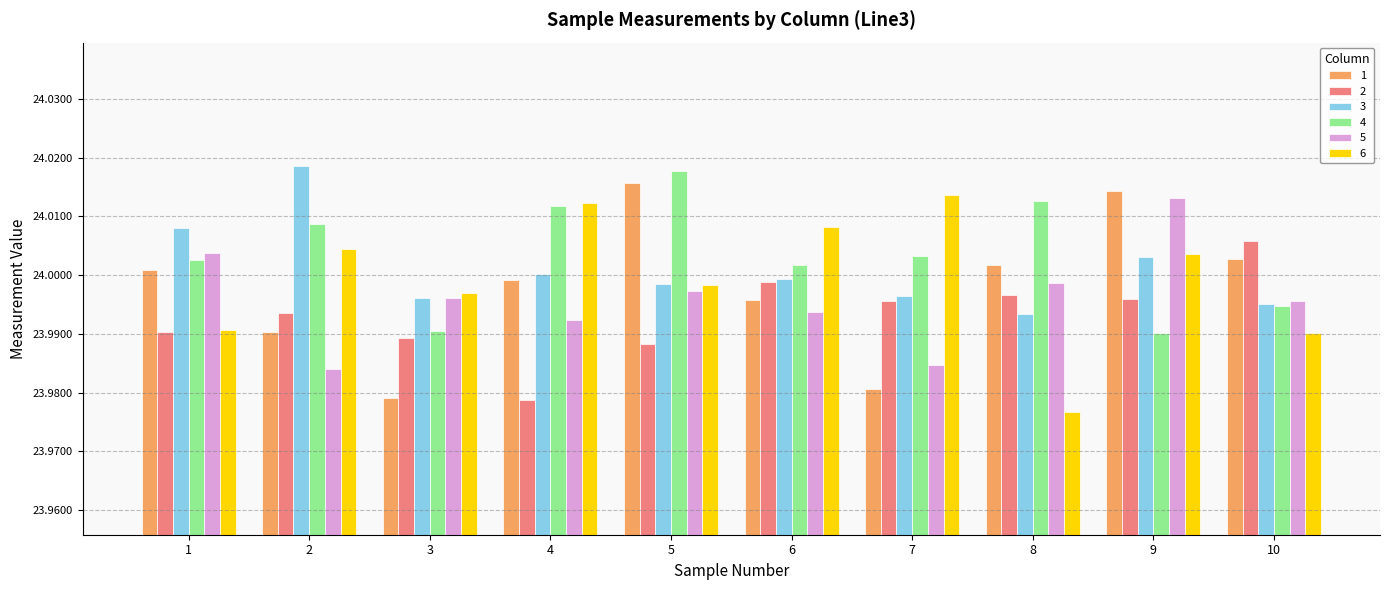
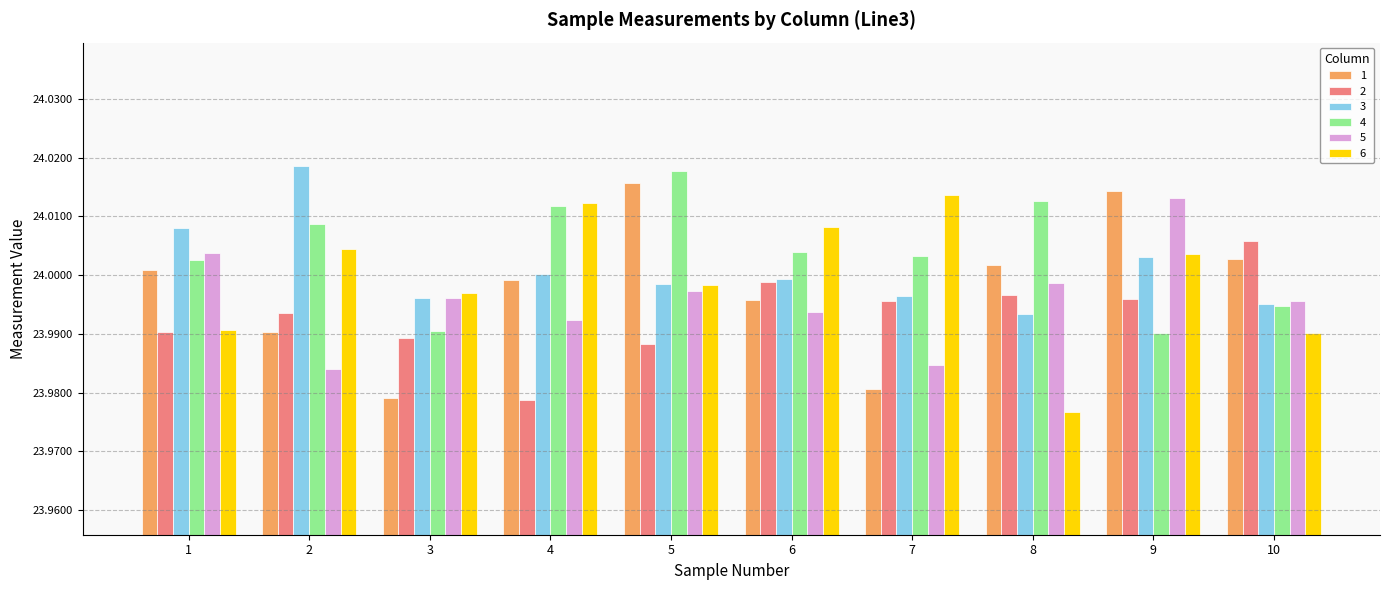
4, 6: 24.002 -> 24.004
